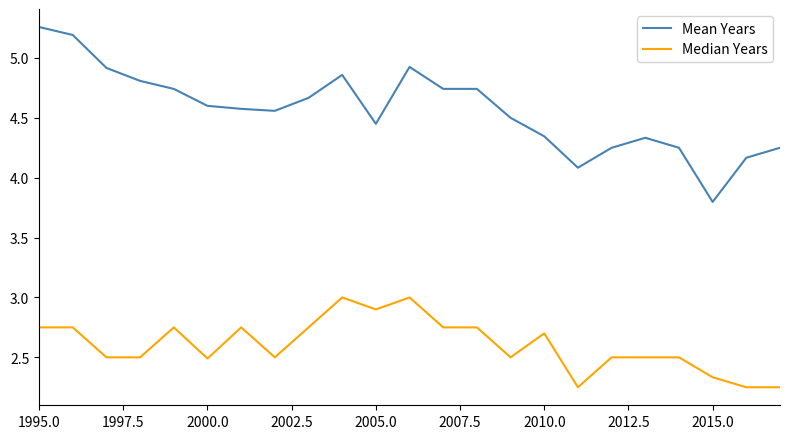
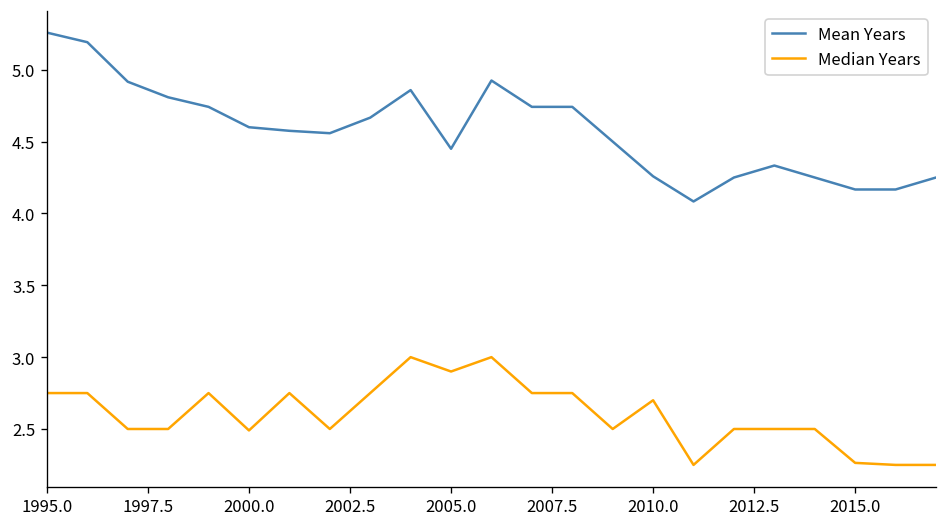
Mean Years, 2010.0: 4.35 -> 4.26
Mean Years, 2015.0: 3.80 -> 4.17
Median Years, 2015.0: 2.33 -> 2.26
